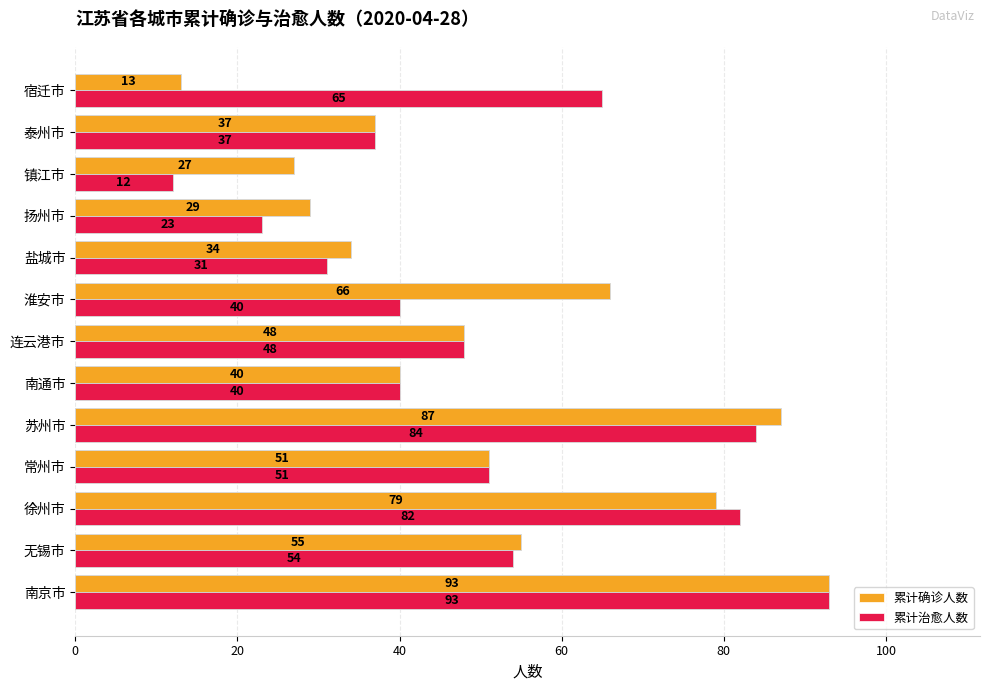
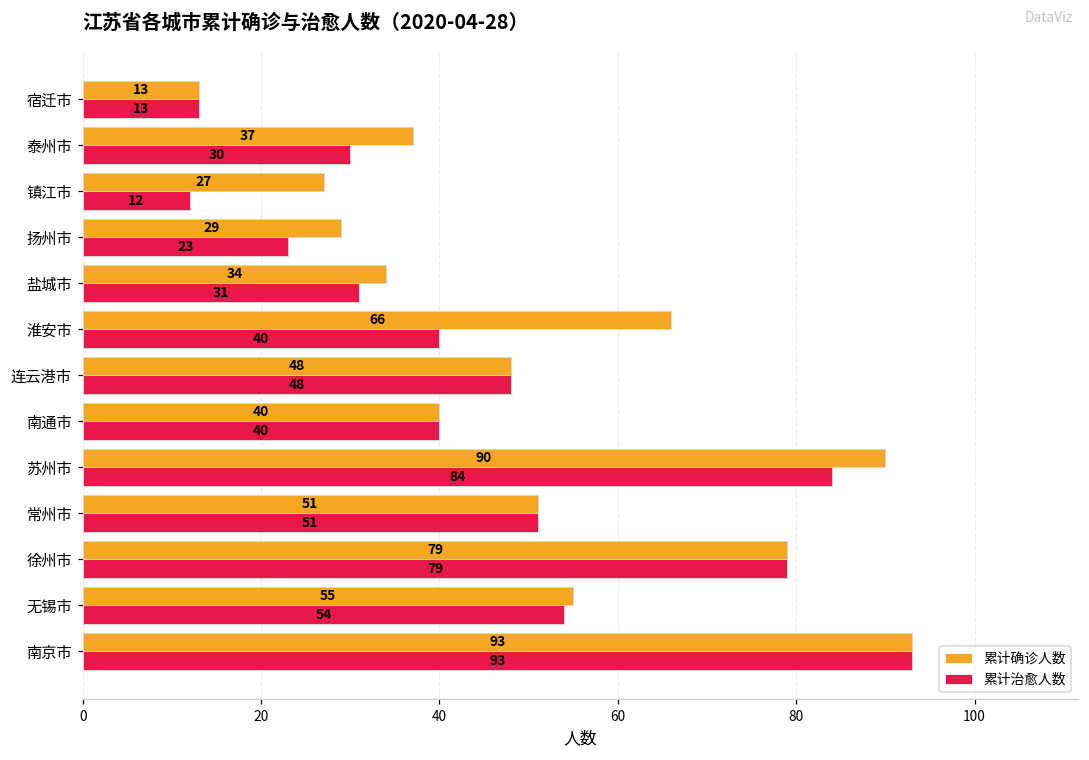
累计治愈人数, 宿迁市: 65 -> 13
累计治愈人数, 泰州市: 37 -> 30
累计确诊人数, 苏州市: 87 -> 90
累计治愈人数, 徐州市: 82 -> 79
